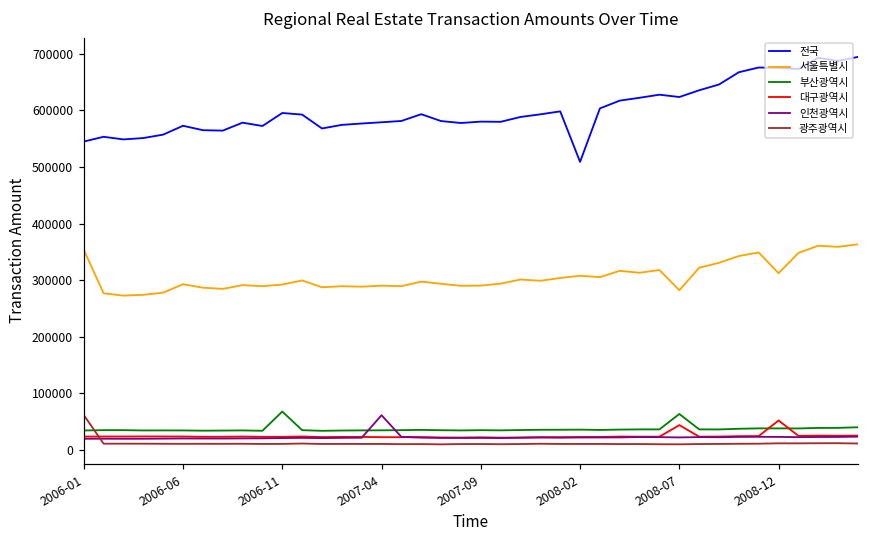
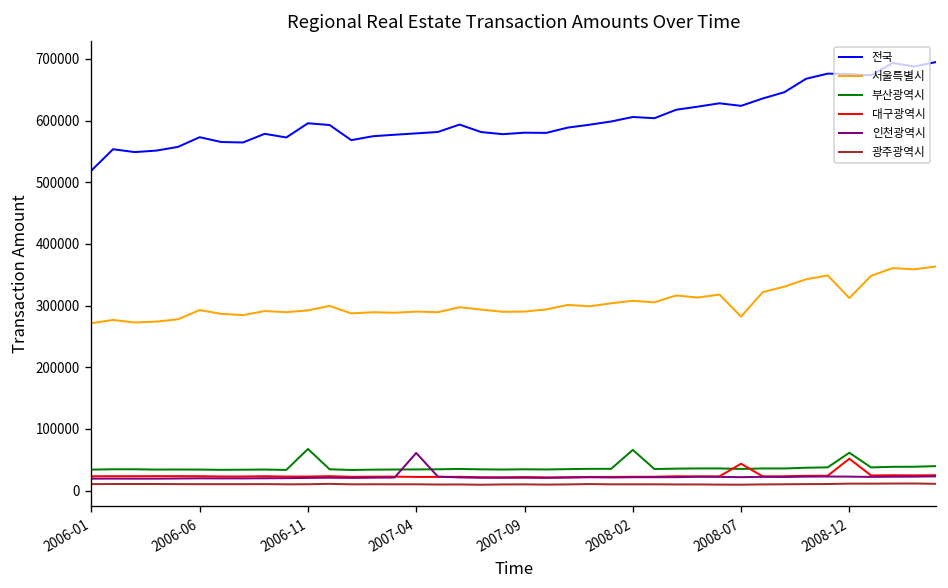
전국, 2006-01: 550000 -> 520000
서울특별시, 2006-01: 350000 -> 270000
광주광역시, 2006-01: 60000 -> 10000
전국, 2008-02: 510000 -> 610000
부산광역시, 2008-02: 40000 -> 70000
부산광역시, 2008-07: 60000 -> 40000
부산광역시, 2008-12: 40000 -> 60000
